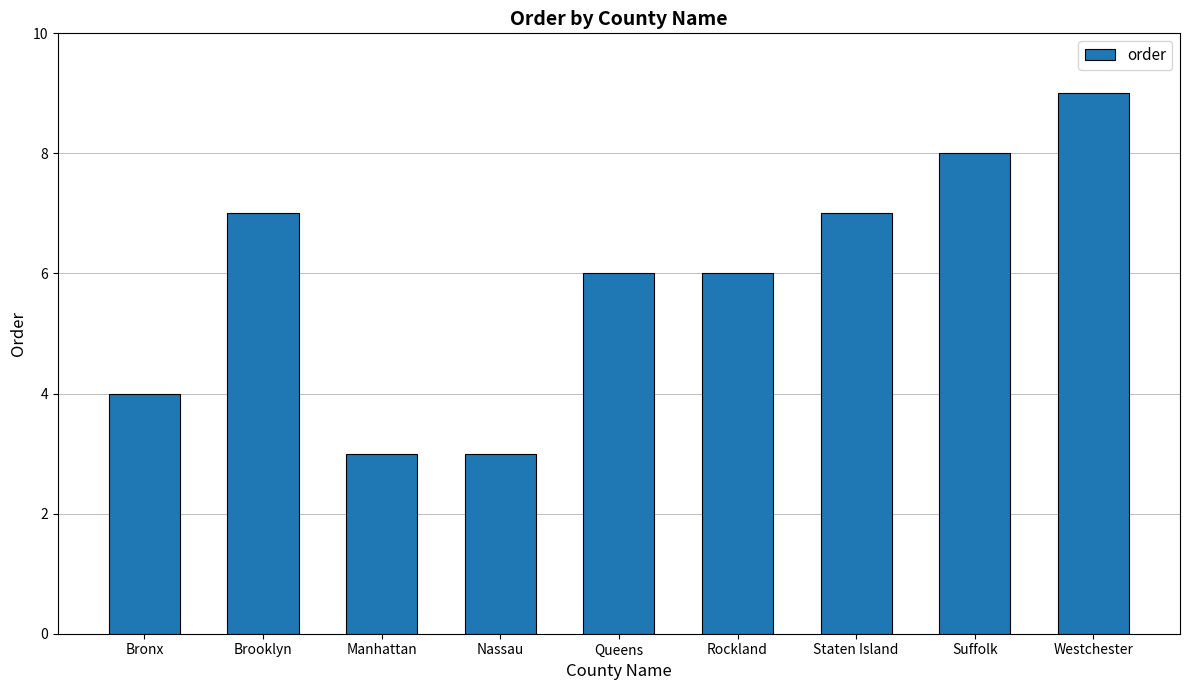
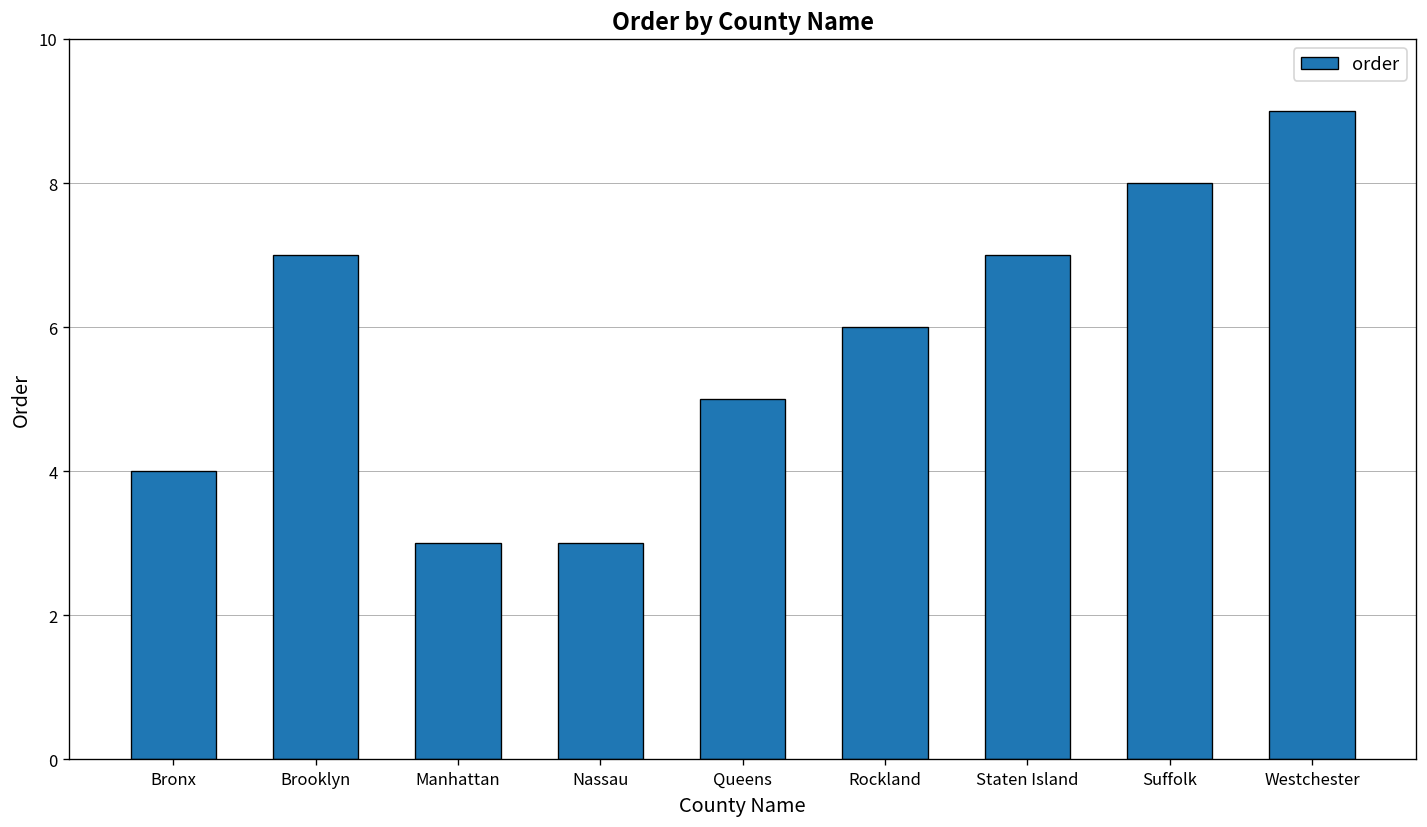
Queens: 6 -> 5
